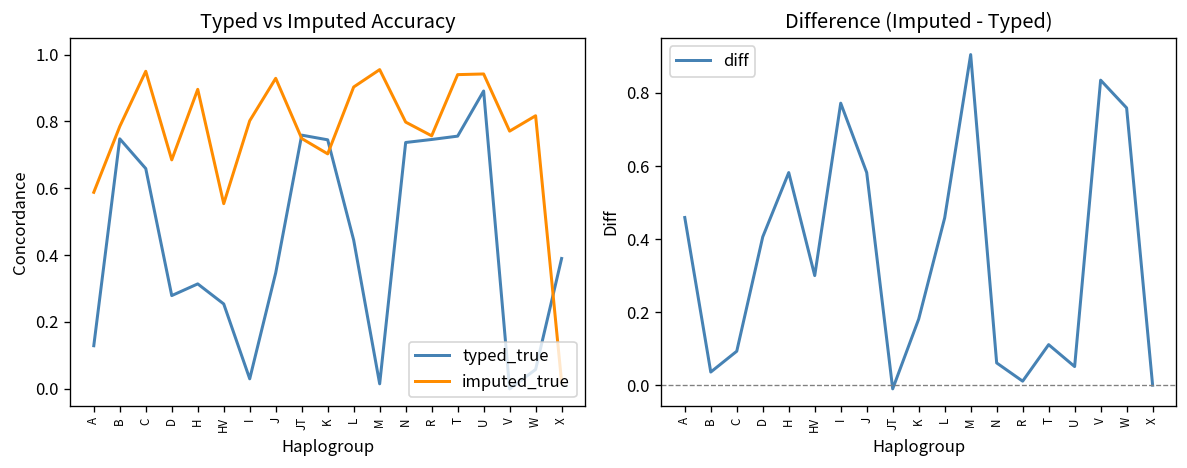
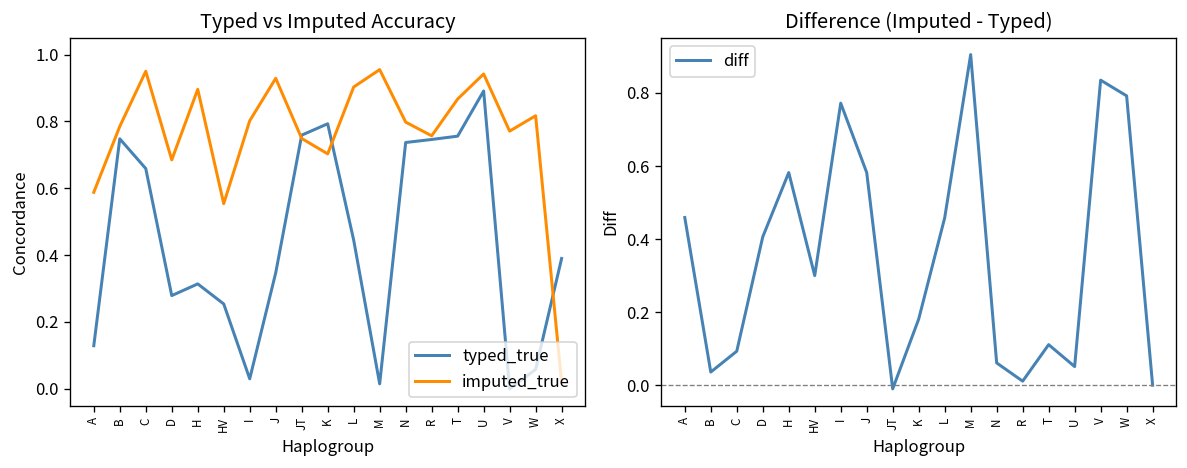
Typed vs Imputed Accuracy, typed_true, K: 0.75 -> 0.79
Typed vs Imputed Accuracy, imputed_true, T: 0.94 -> 0.87
Difference (Imputed - Typed), W: 0.76 -> 0.79
